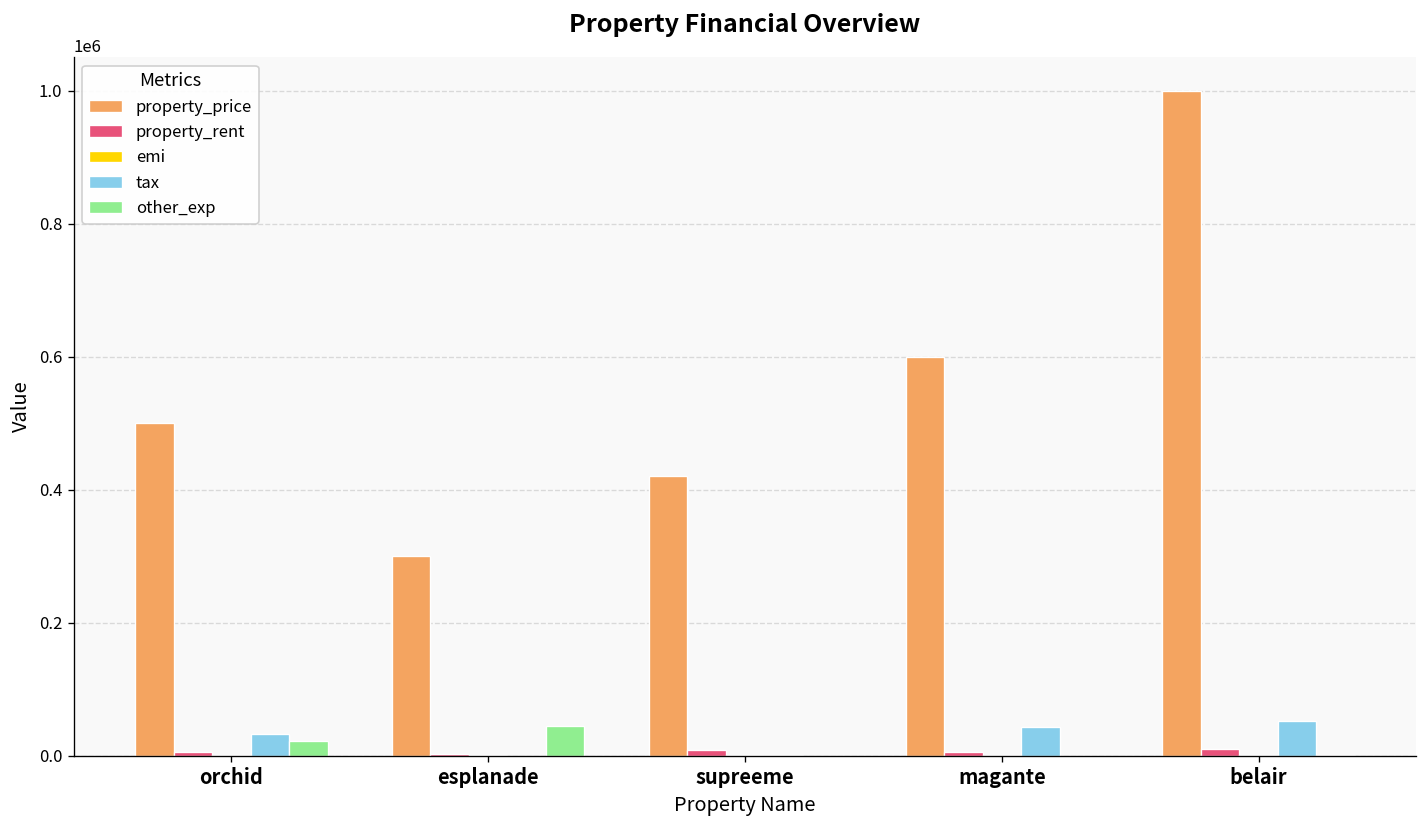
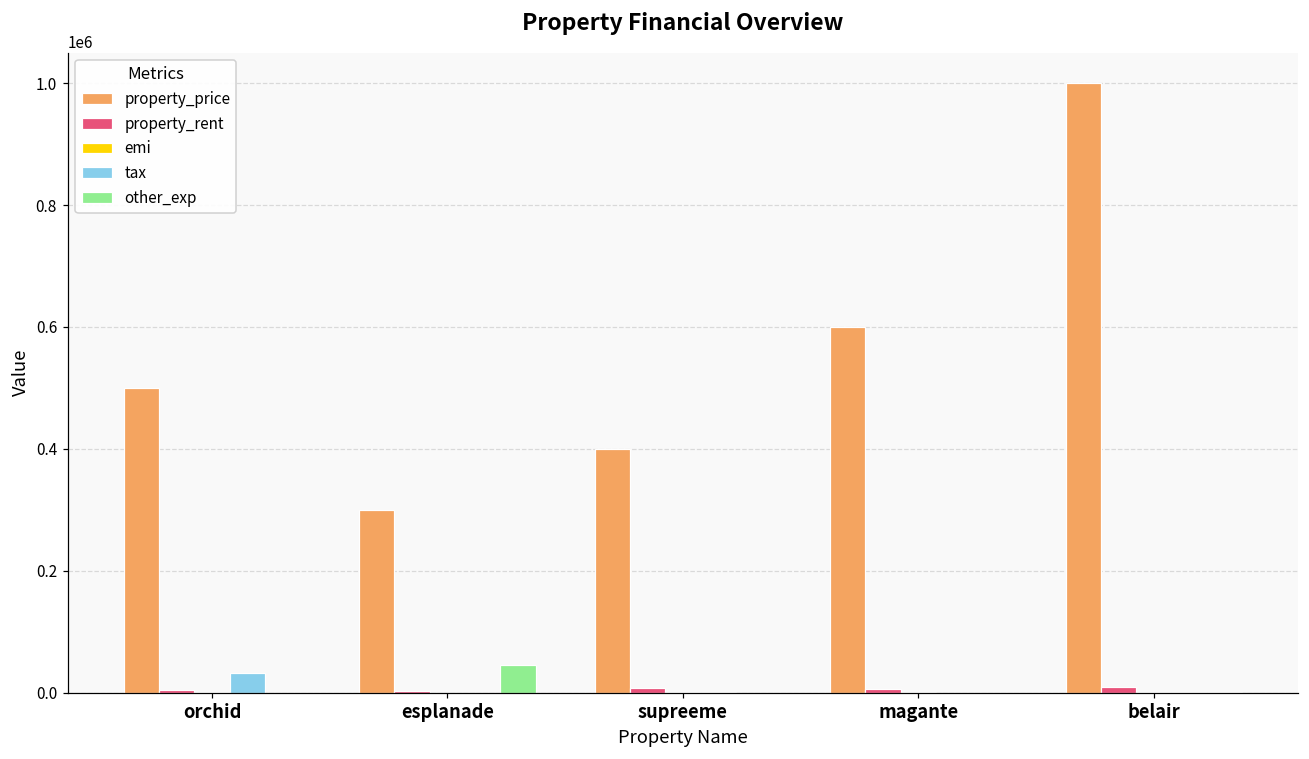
other_exp, orchid: 20000 -> 0
property_price, supreeme: 420000 -> 400000
tax, magante: 40000 -> 0
tax, belair: 50000 -> 0
